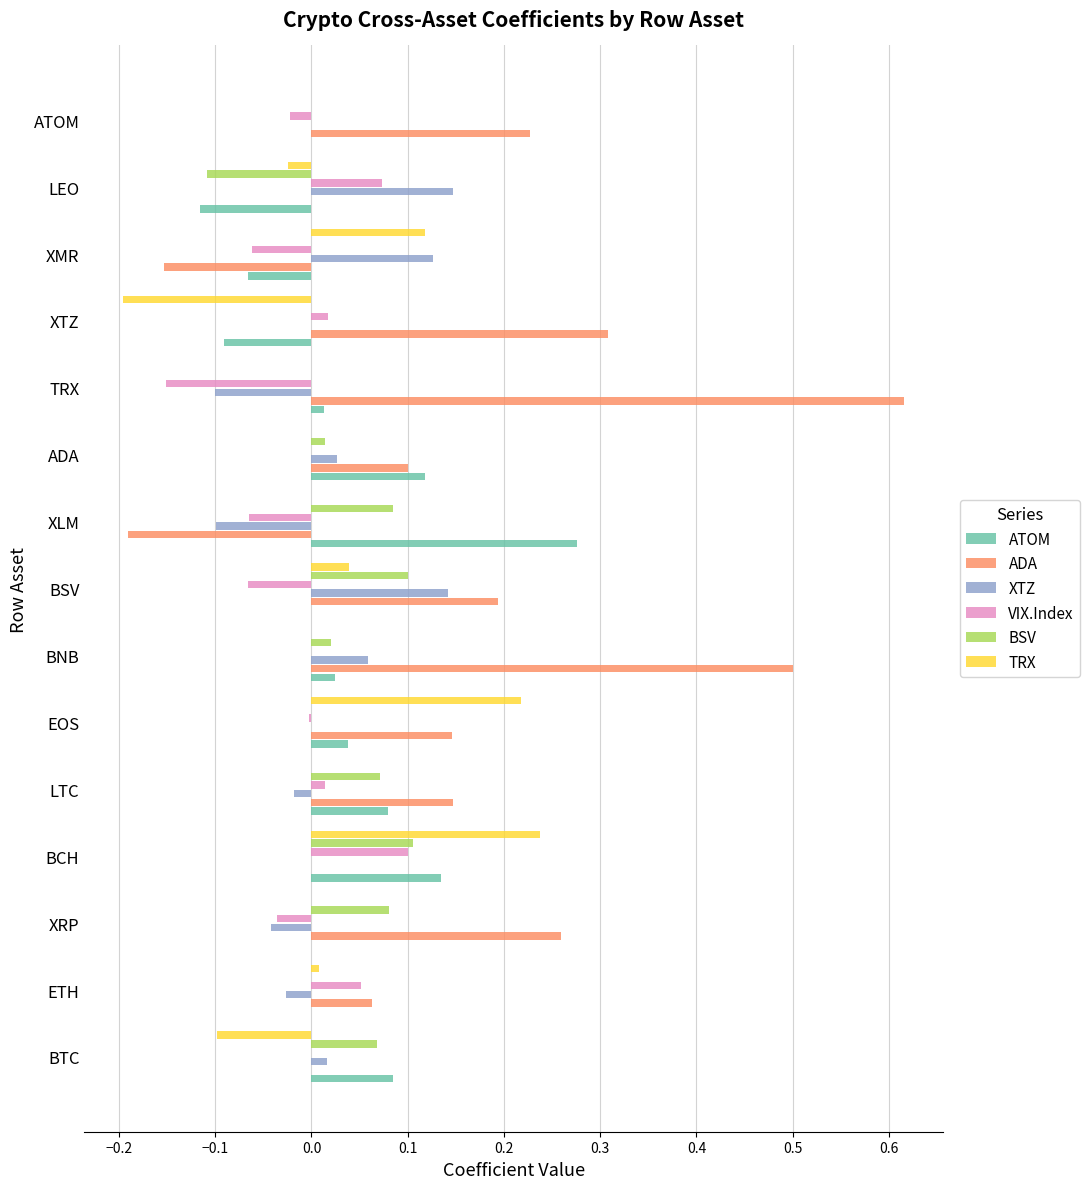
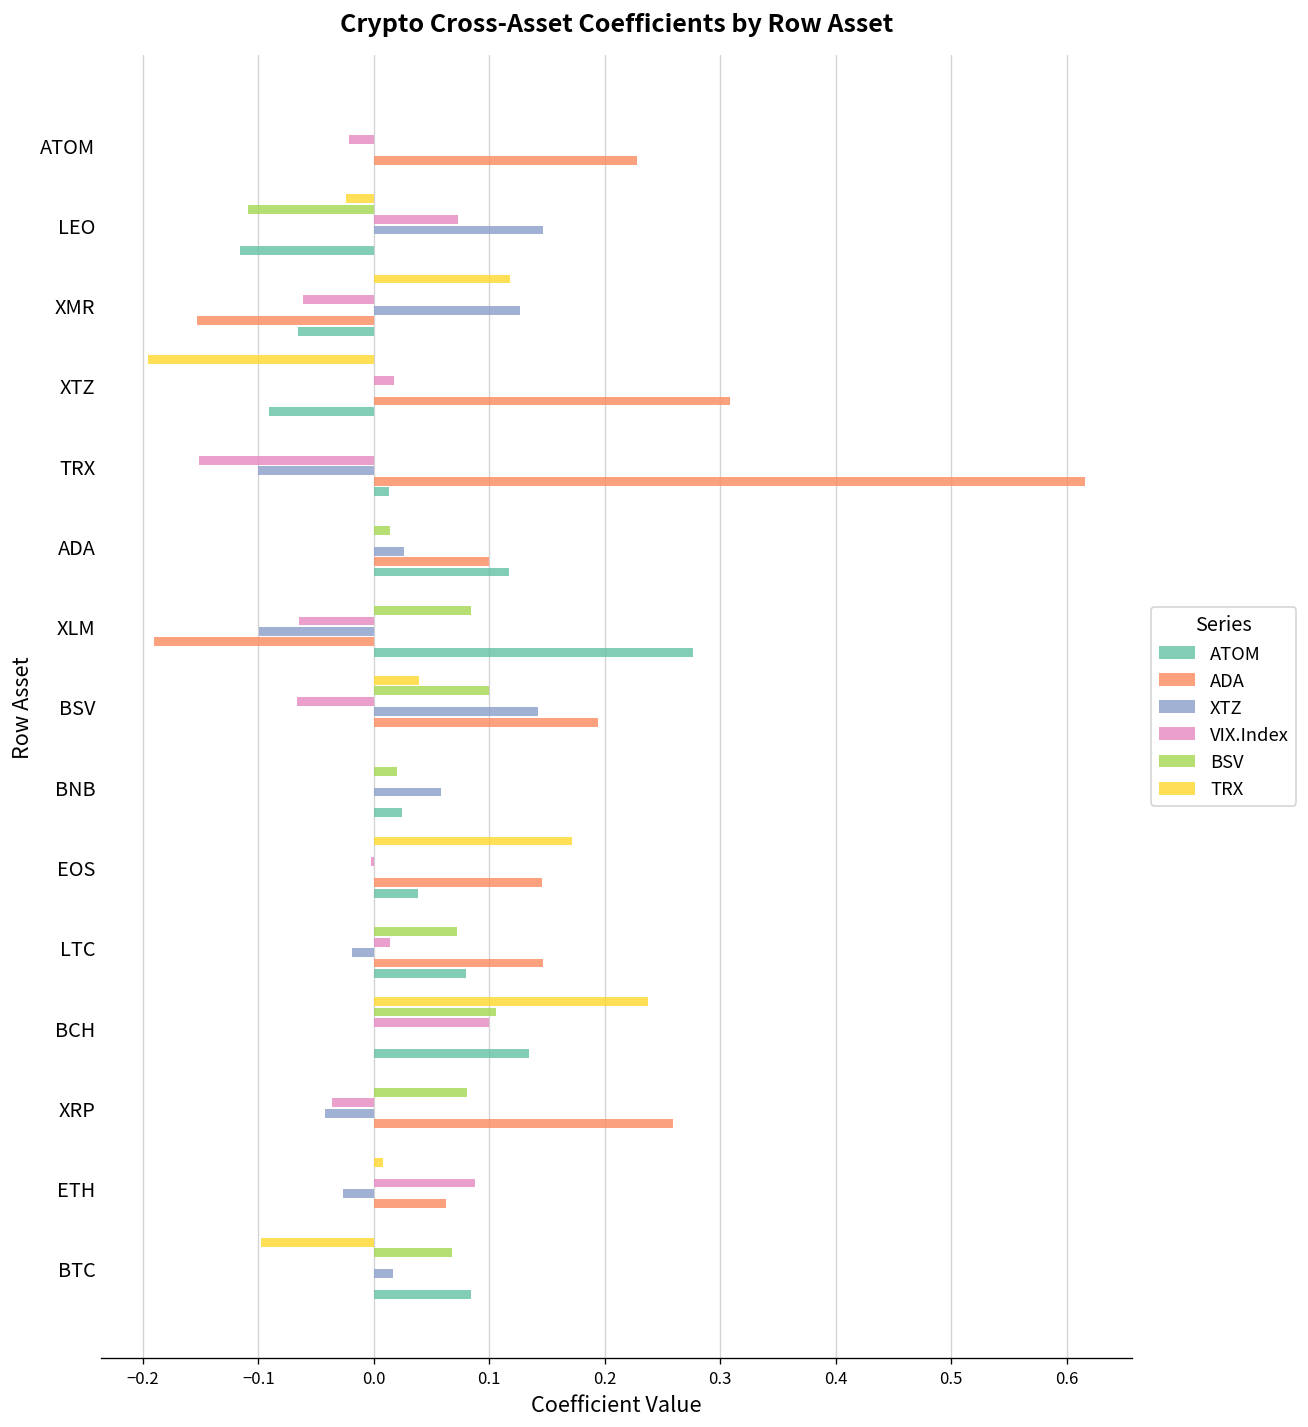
ADA, BNB: 0.5 -> 0.0
TRX, EOS: 0.22 -> 0.17
VIX.Index, ETH: 0.05 -> 0.09
